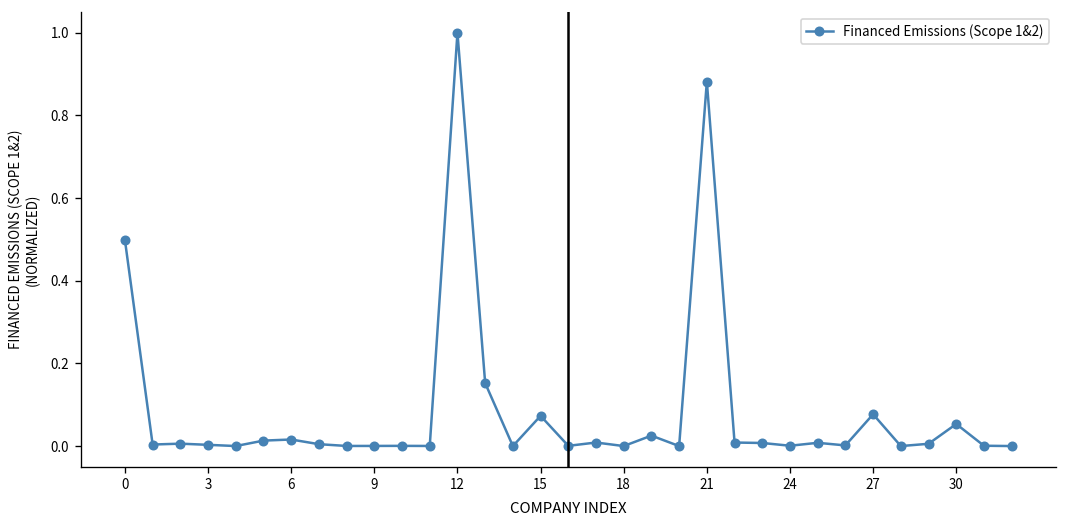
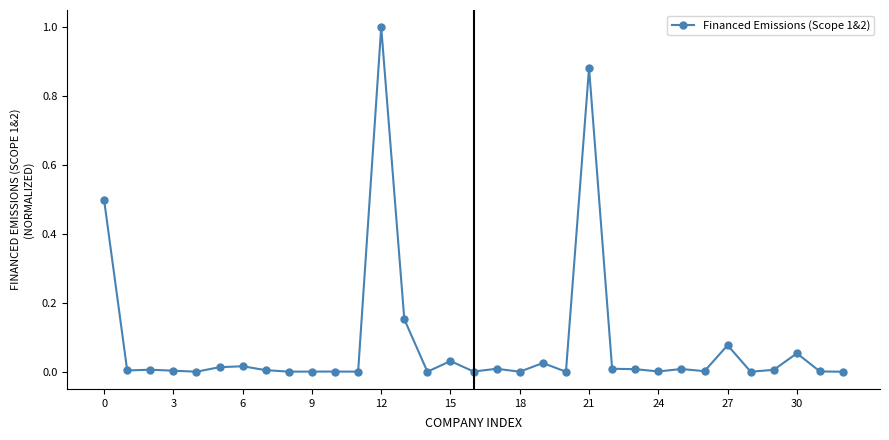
15: 0.07 -> 0.03
